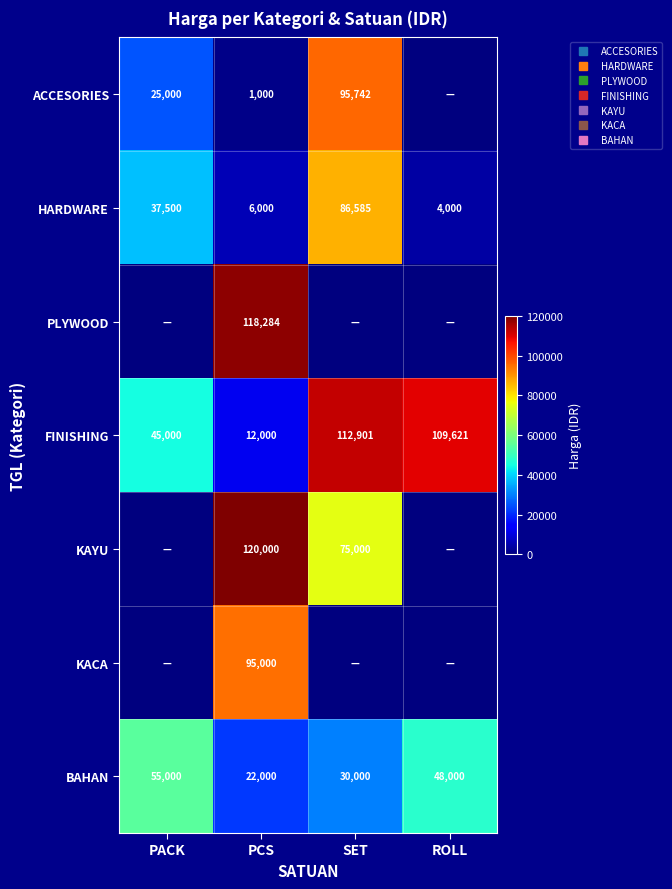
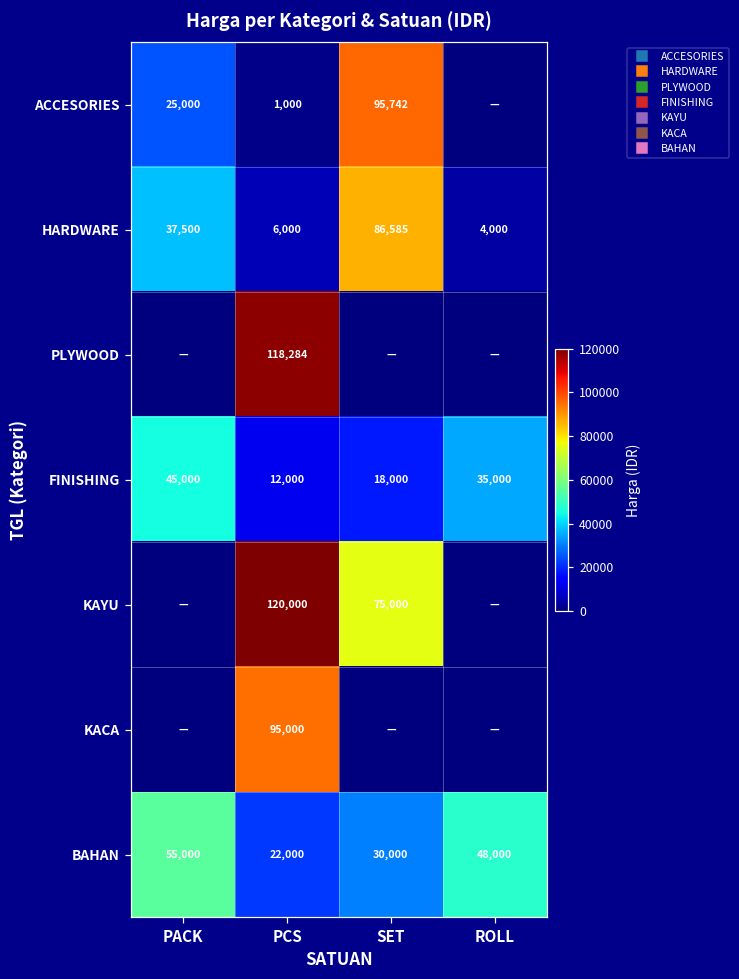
FINISHING, SET: 112,901 -> 18,000
FINISHING, ROLL: 109,621 -> 35,000
